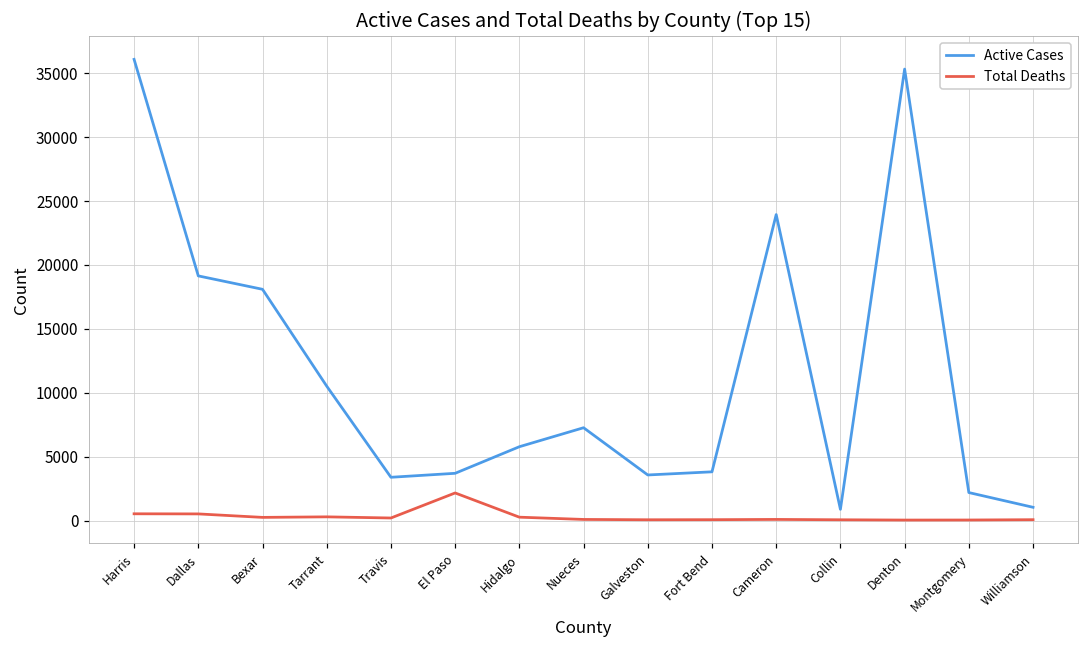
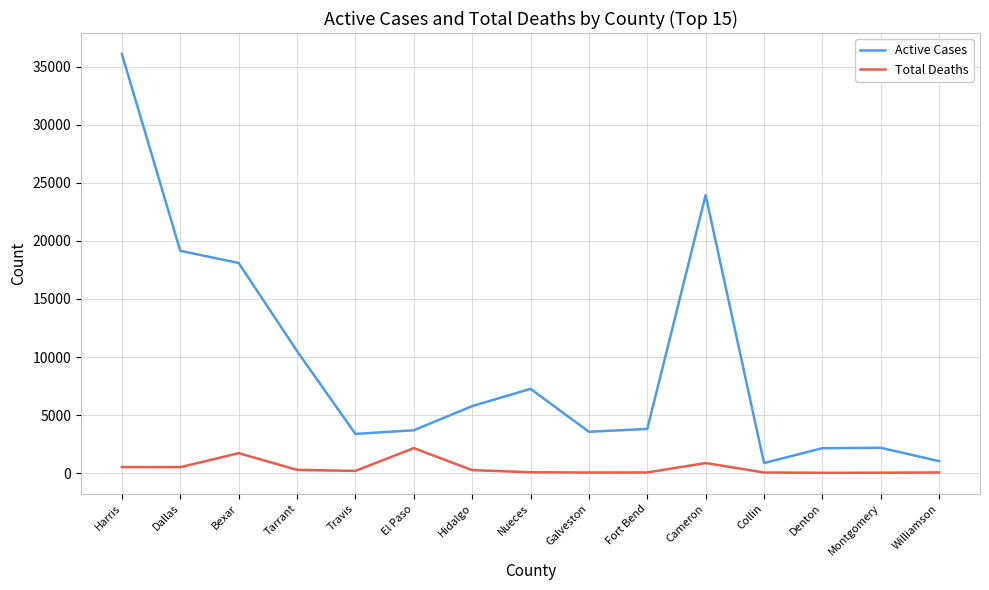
Total Deaths, Bexar: 300 -> 1700
Total Deaths, Cameron: 100 -> 900
Active Cases, Denton: 35300 -> 2200
